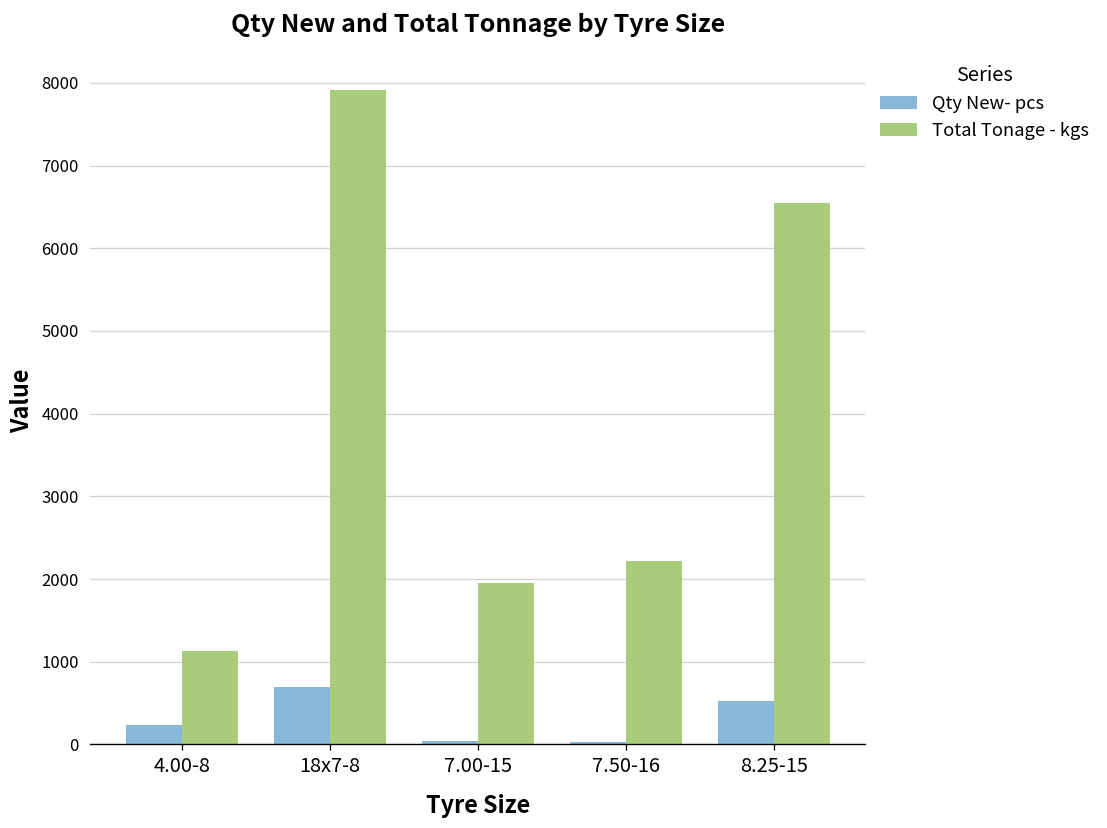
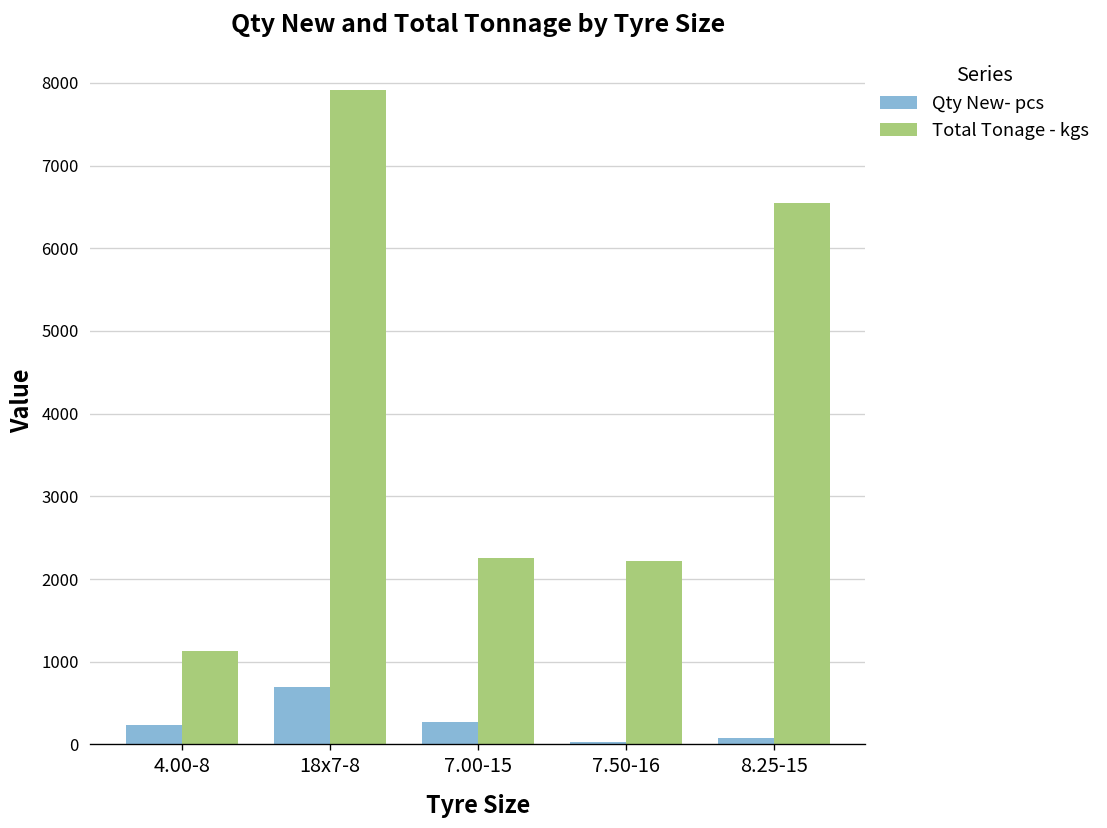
Qty New- pcs, 7.00-15: 0 -> 300
Total Tonage - kgs, 7.00-15: 2000 -> 2300
Qty New- pcs, 8.25-15: 500 -> 100
